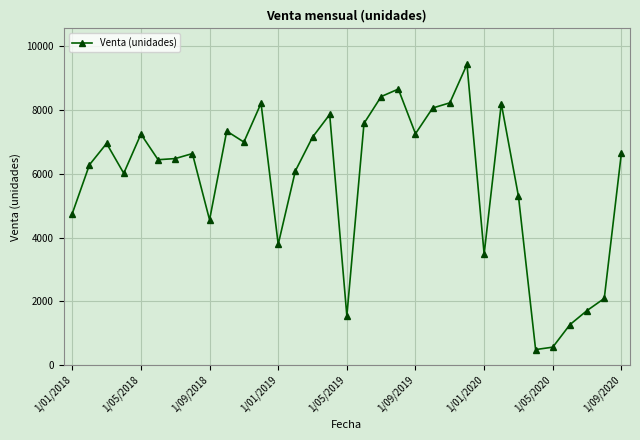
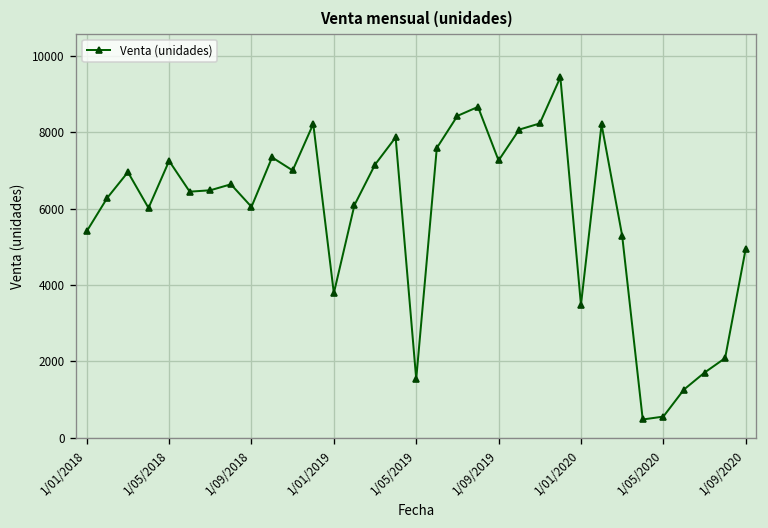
1/01/2018: 4800 -> 5400
1/09/2018: 4600 -> 6000
1/09/2020: 6700 -> 4900
